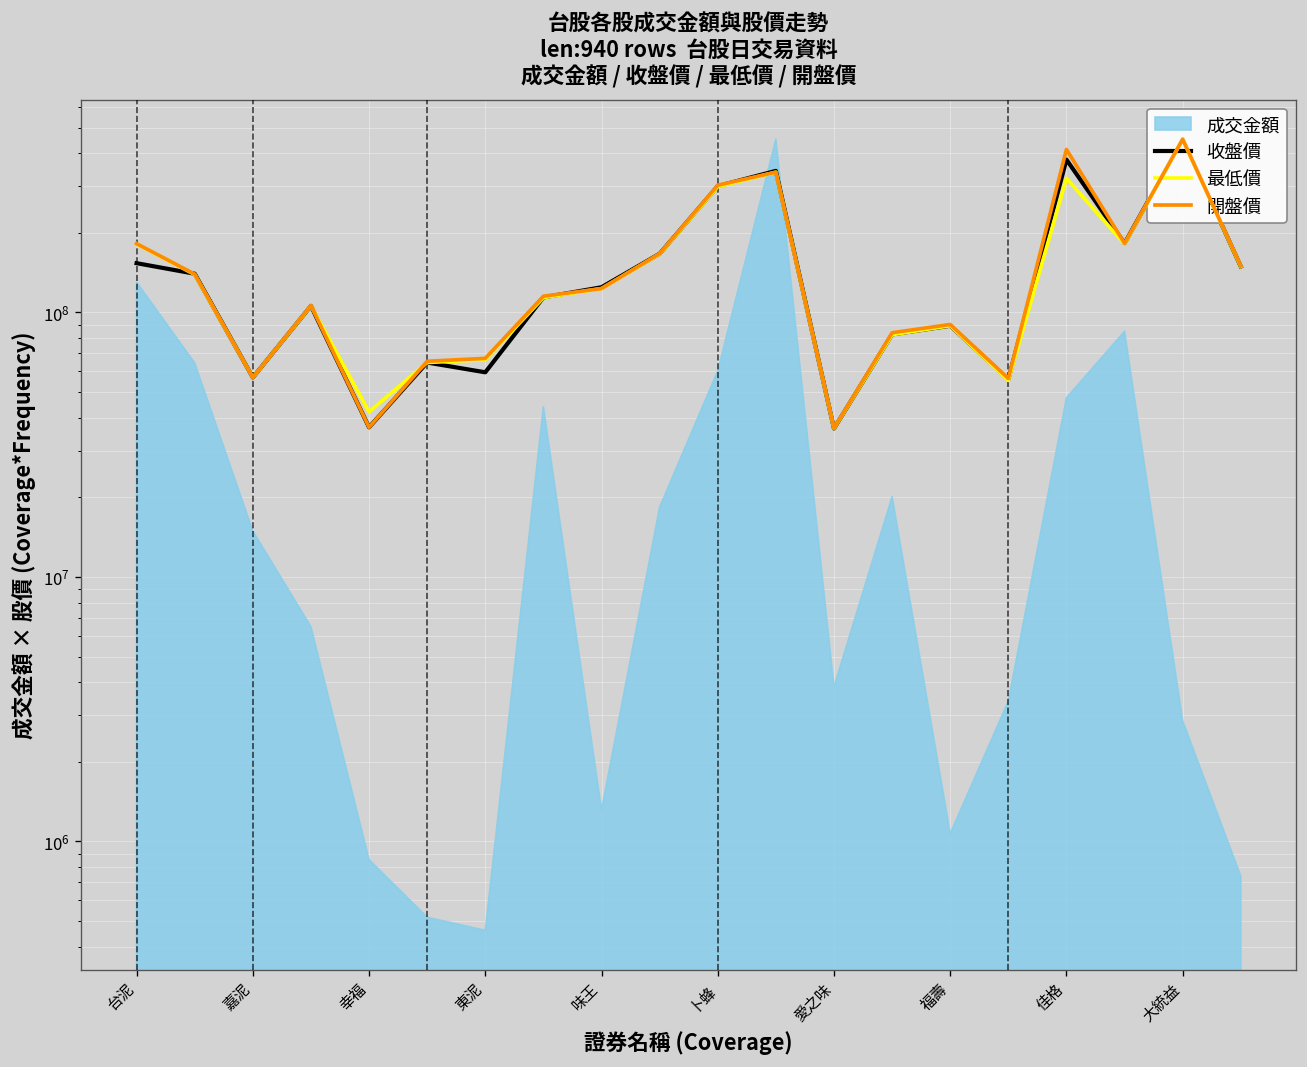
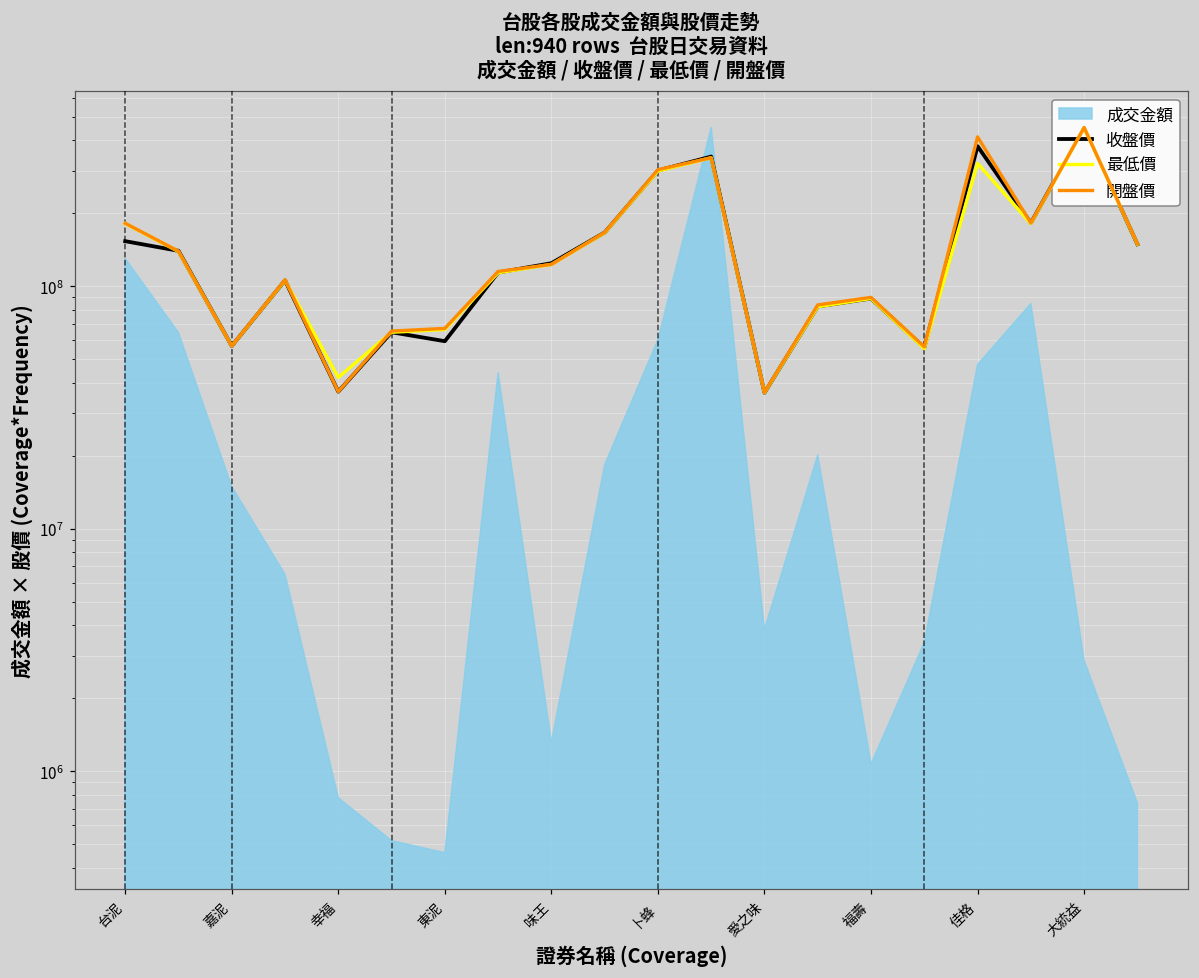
成交金額, 幸福: 850000 -> 780000
